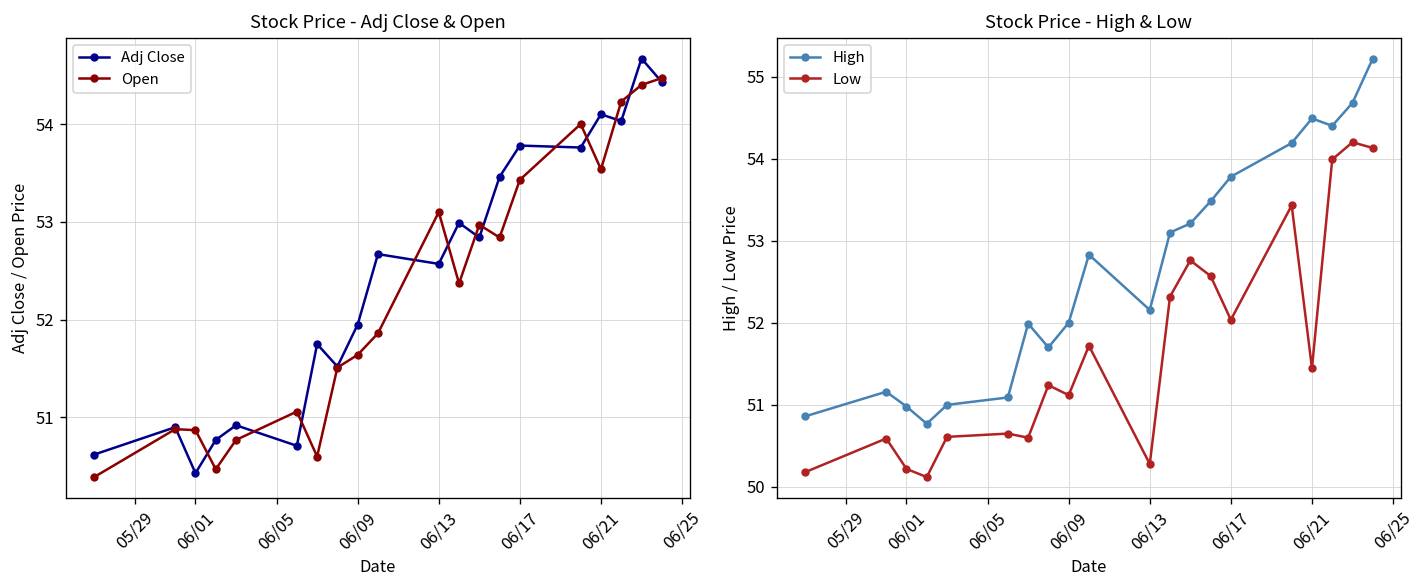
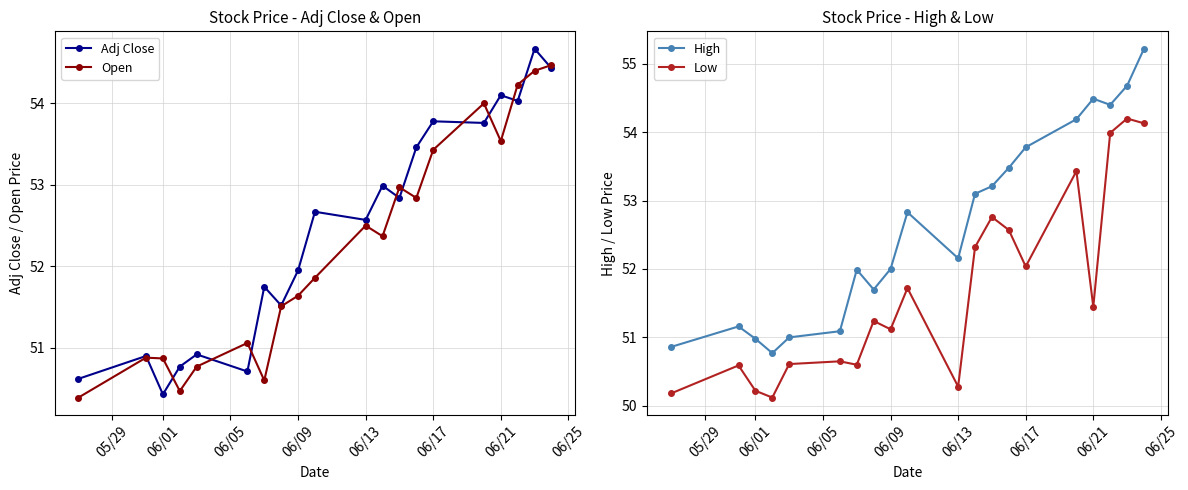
Stock Price - Adj Close & Open, Open, 06/13: 53.1 -> 52.5
